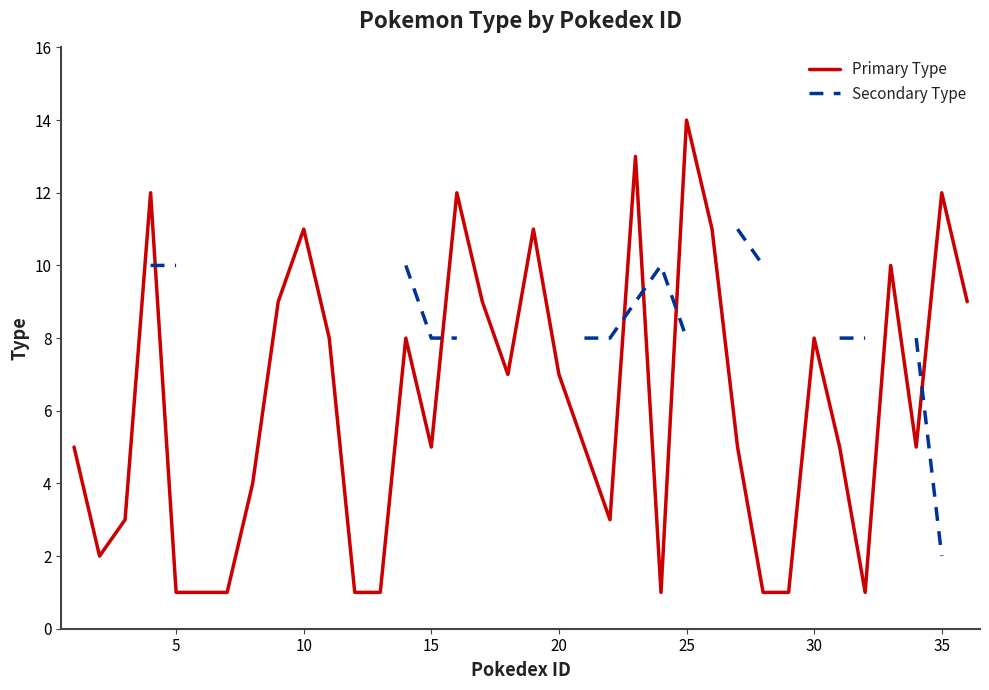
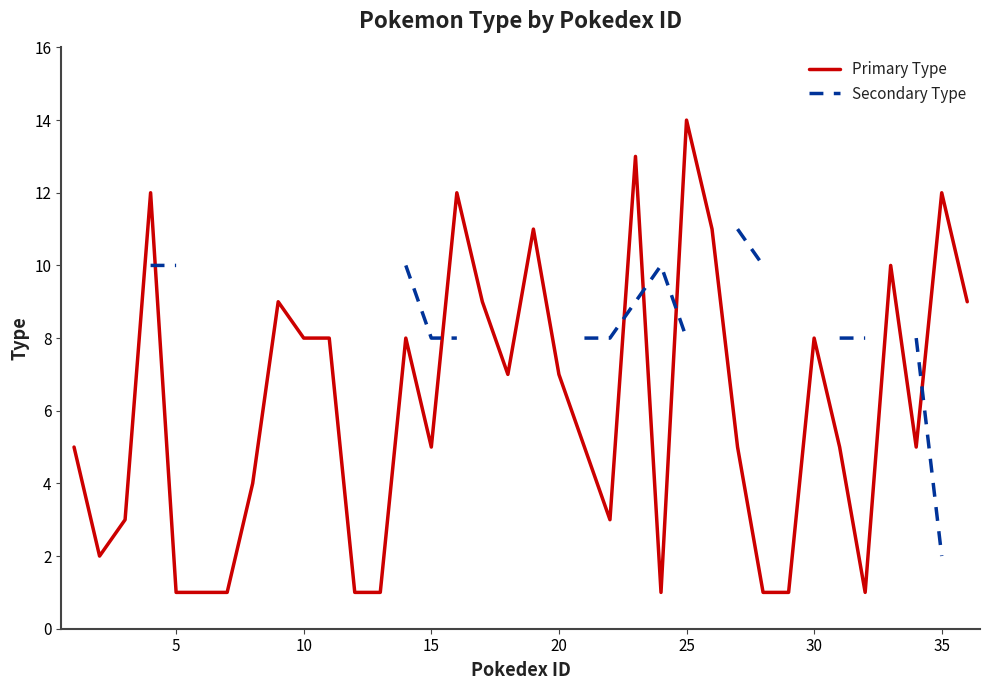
Primary Type, 10: 11 -> 8
